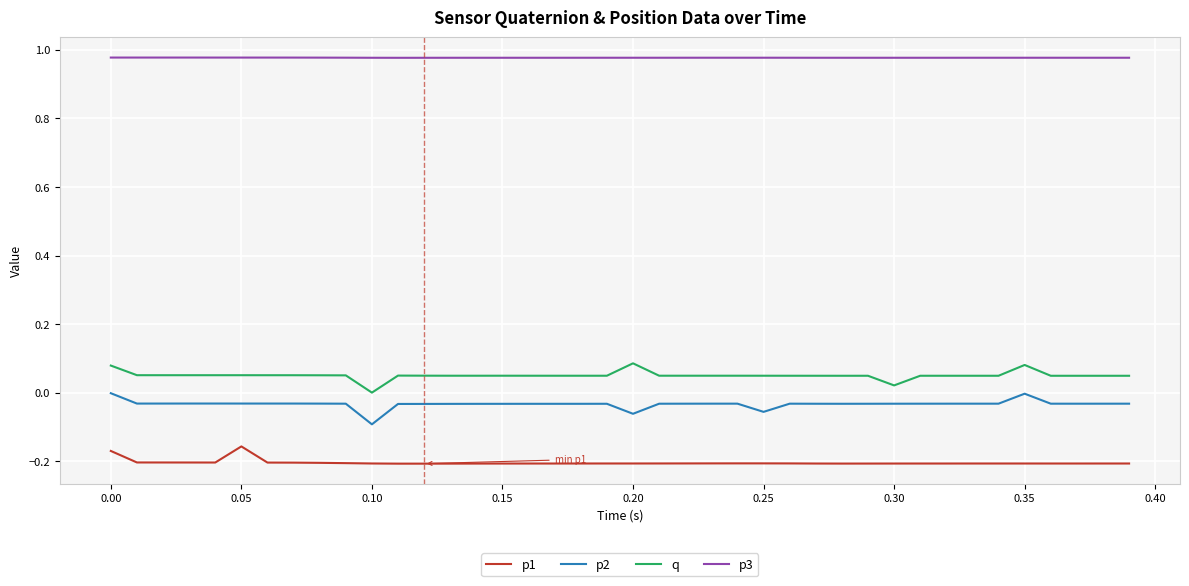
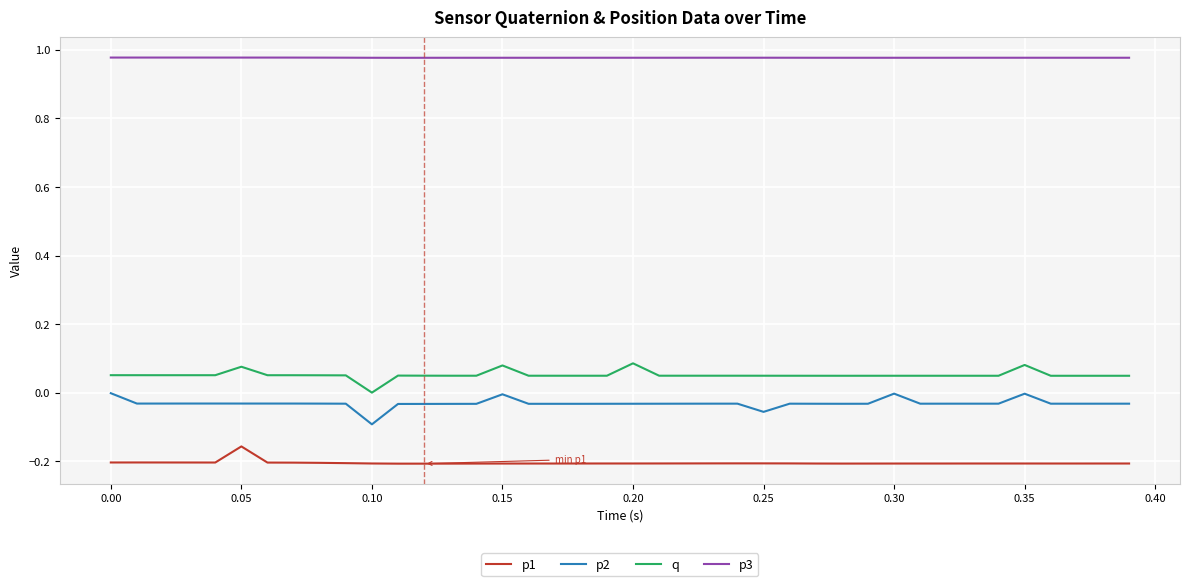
p1, 0.00: -0.17 -> -0.20
q, 0.00: 0.08 -> 0.05
q, 0.05: 0.05 -> 0.08
p2, 0.15: -0.03 -> 0.00
q, 0.15: 0.05 -> 0.08
p2, 0.20: -0.06 -> -0.03
p2, 0.30: -0.03 -> 0.00
q, 0.30: 0.02 -> 0.05
